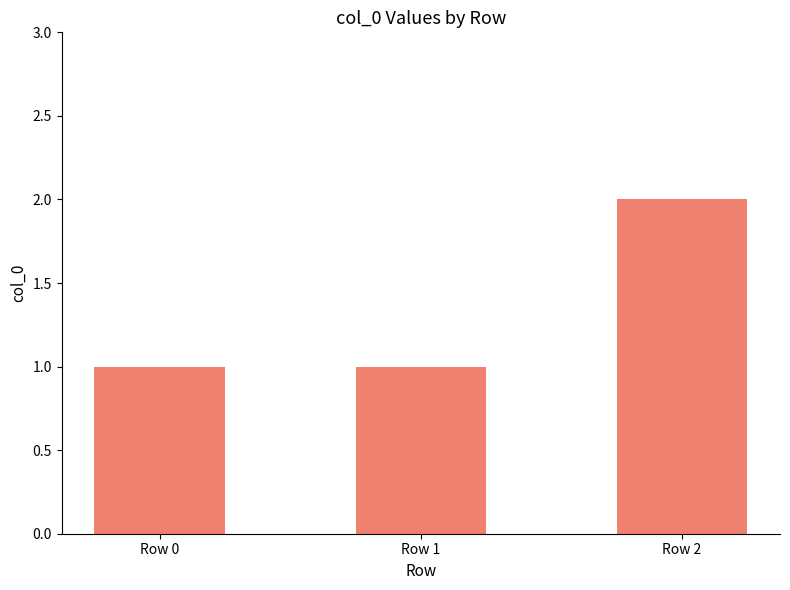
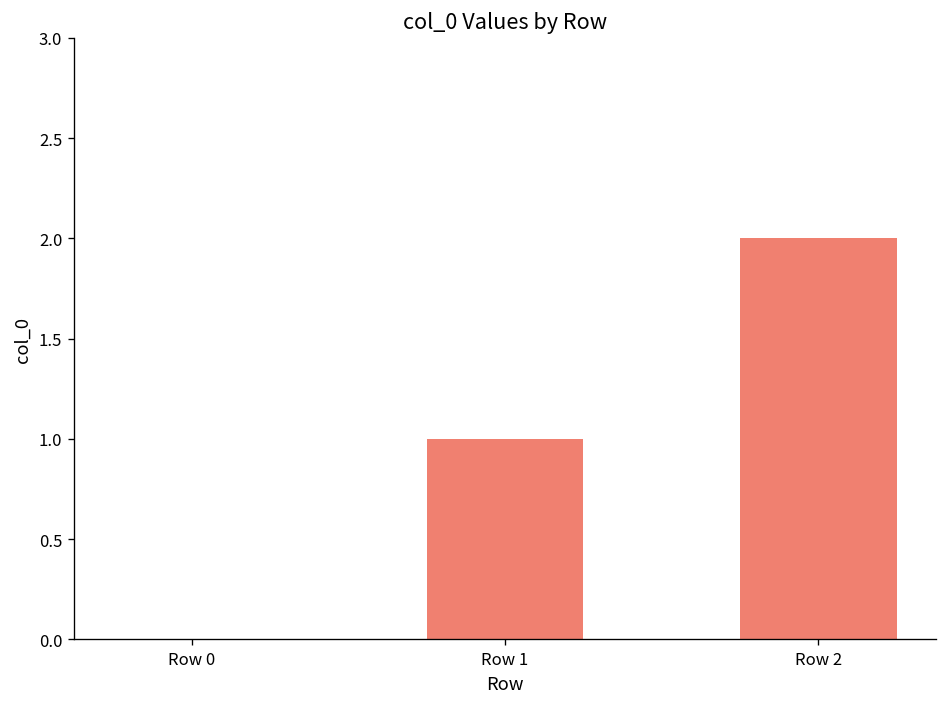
Row 0: 1 -> 0
